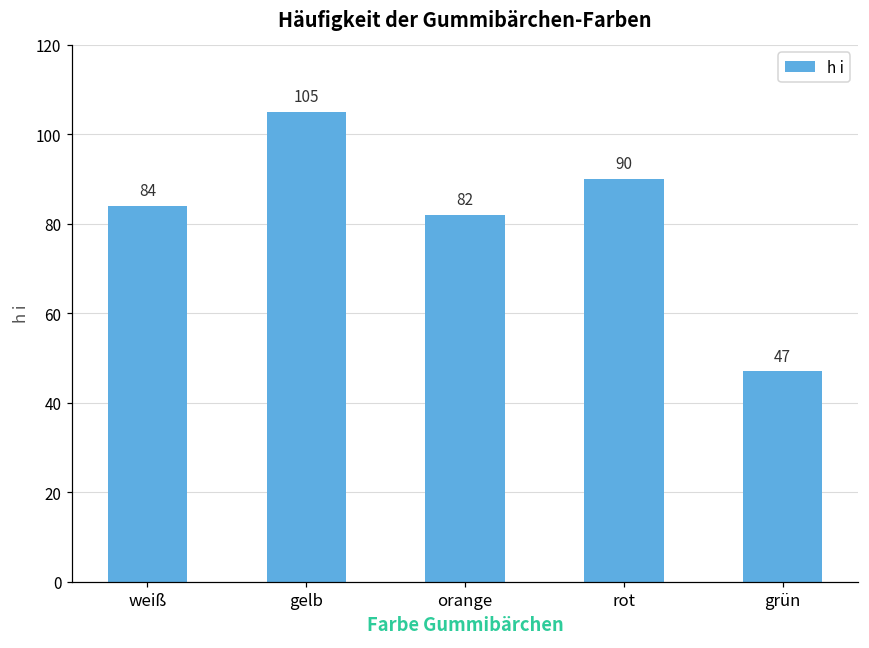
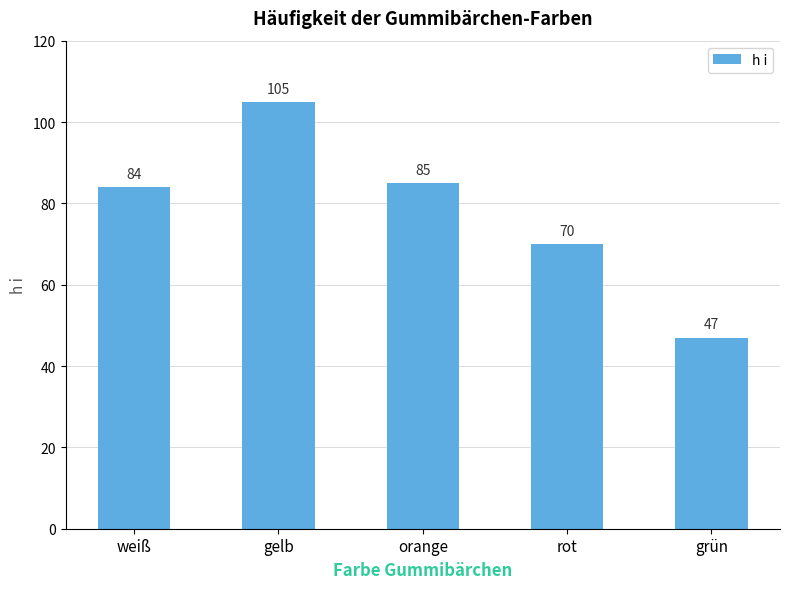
orange: 82 -> 85
rot: 90 -> 70
